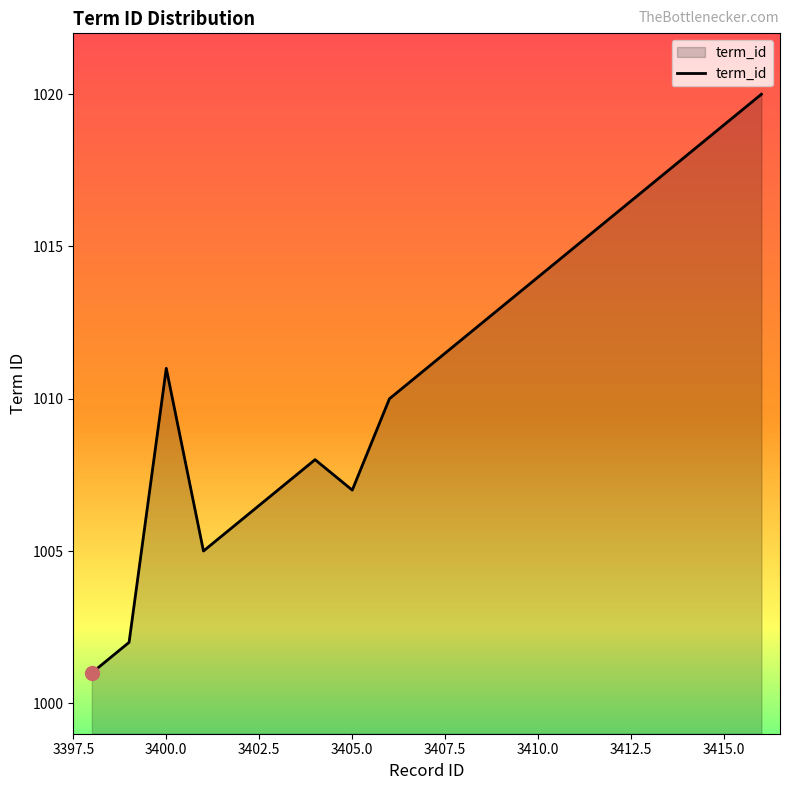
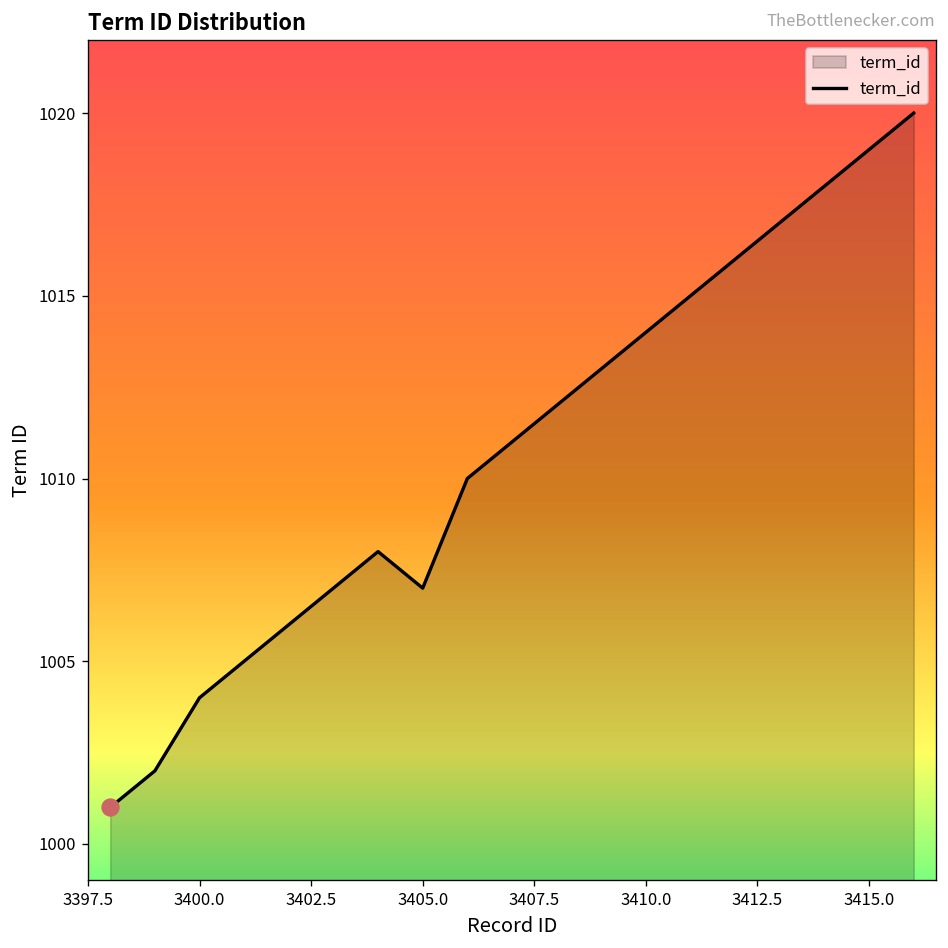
term_id, 3400.0: 1011 -> 1004
